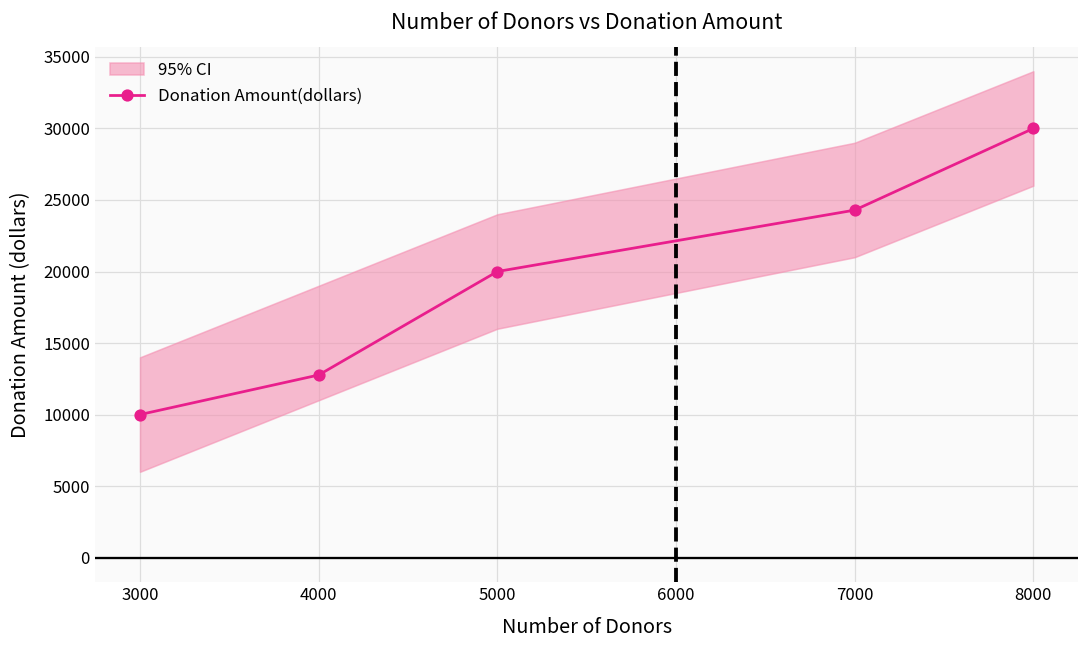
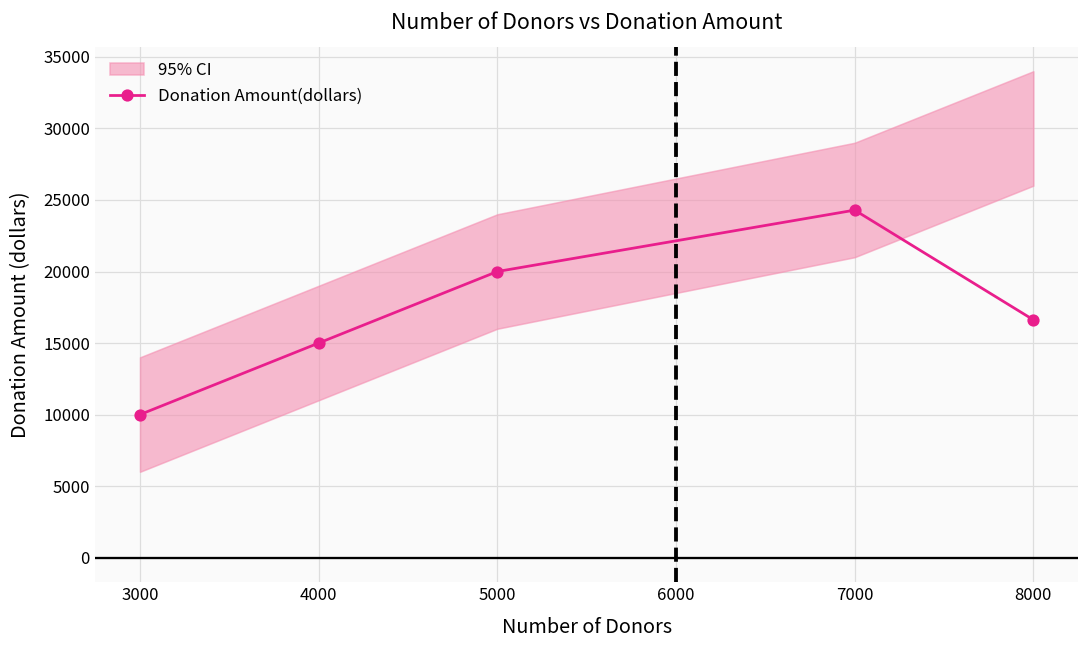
Donation Amount(dollars), 4000: 12800 -> 15000
Donation Amount(dollars), 8000: 30000 -> 16600
